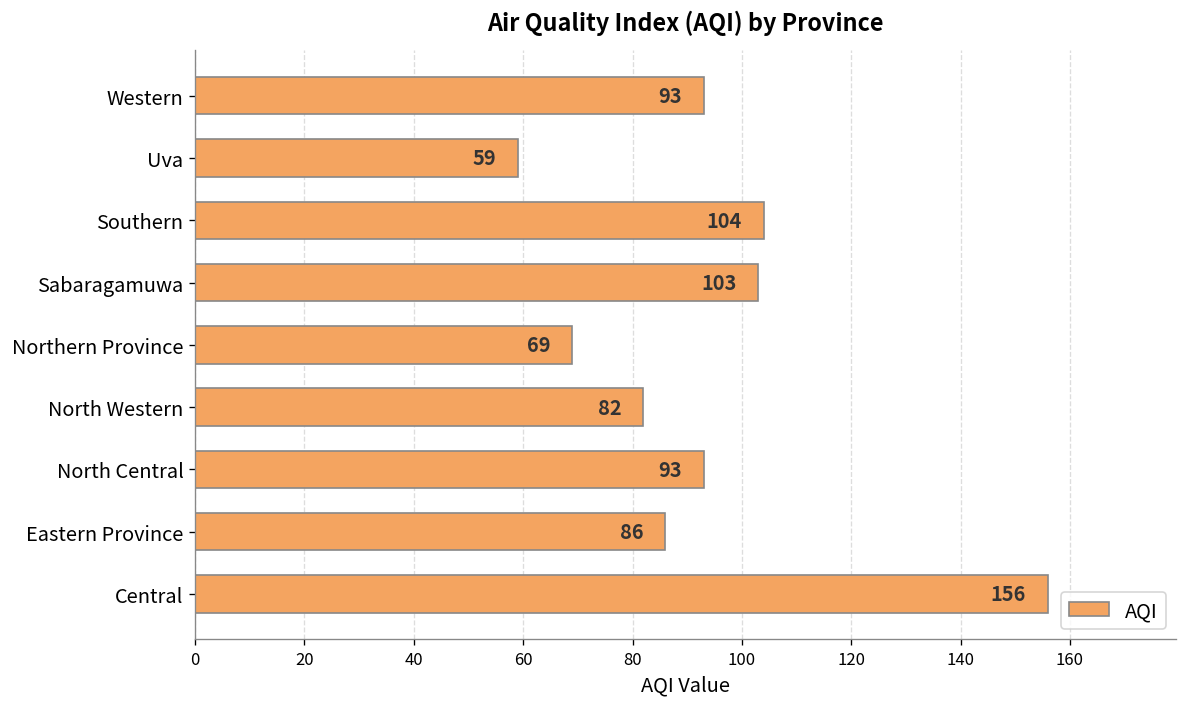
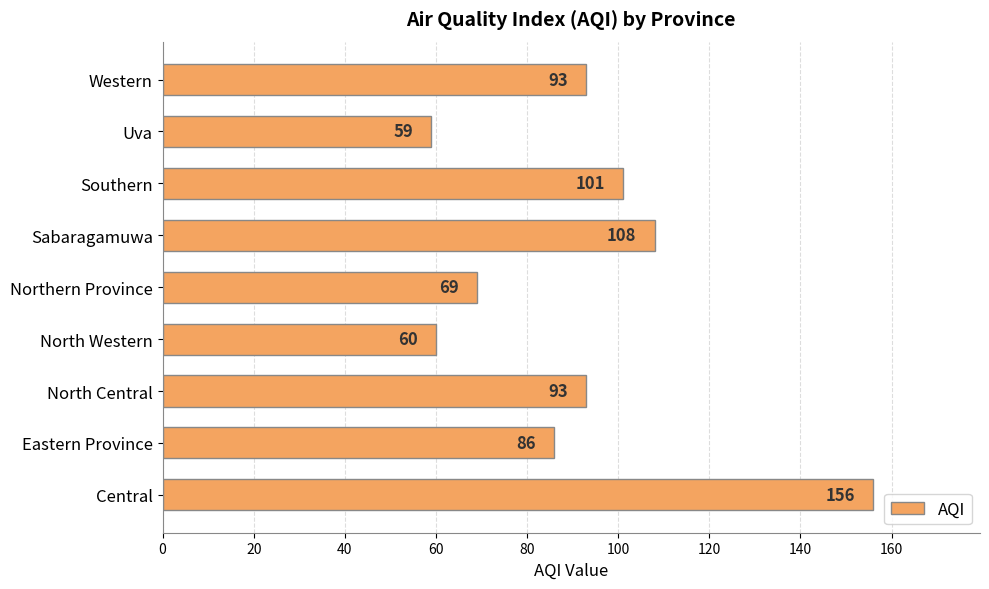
Southern: 104 -> 101
Sabaragamuwa: 103 -> 108
North Western: 82 -> 60
